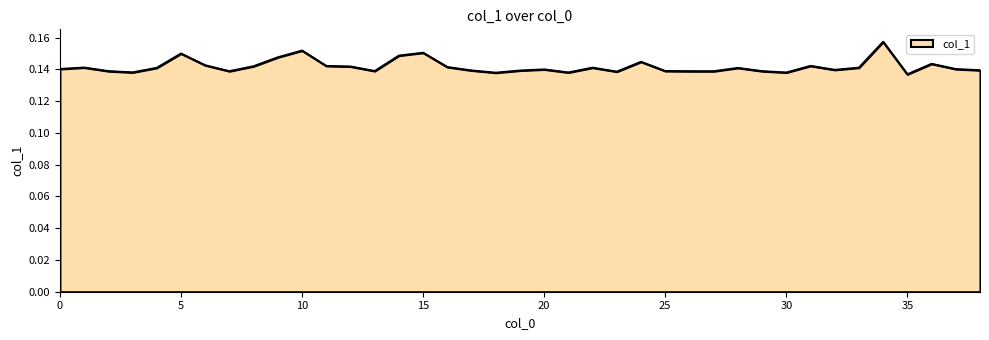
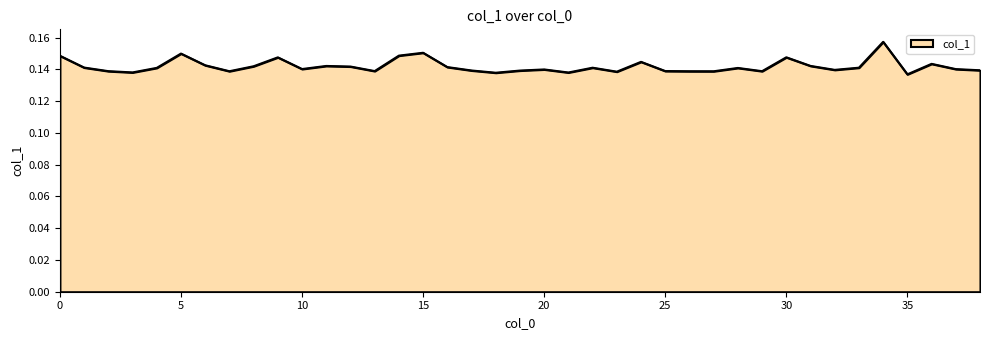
0: 0.140 -> 0.149
10: 0.152 -> 0.140
30: 0.138 -> 0.148
